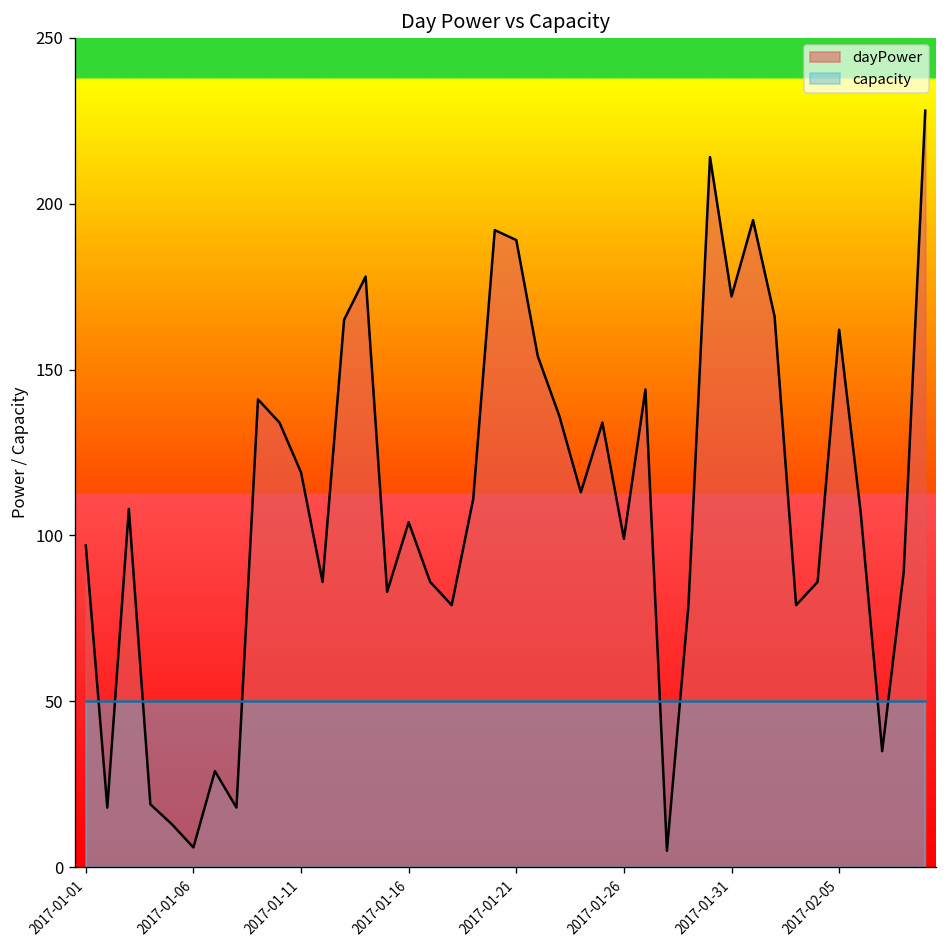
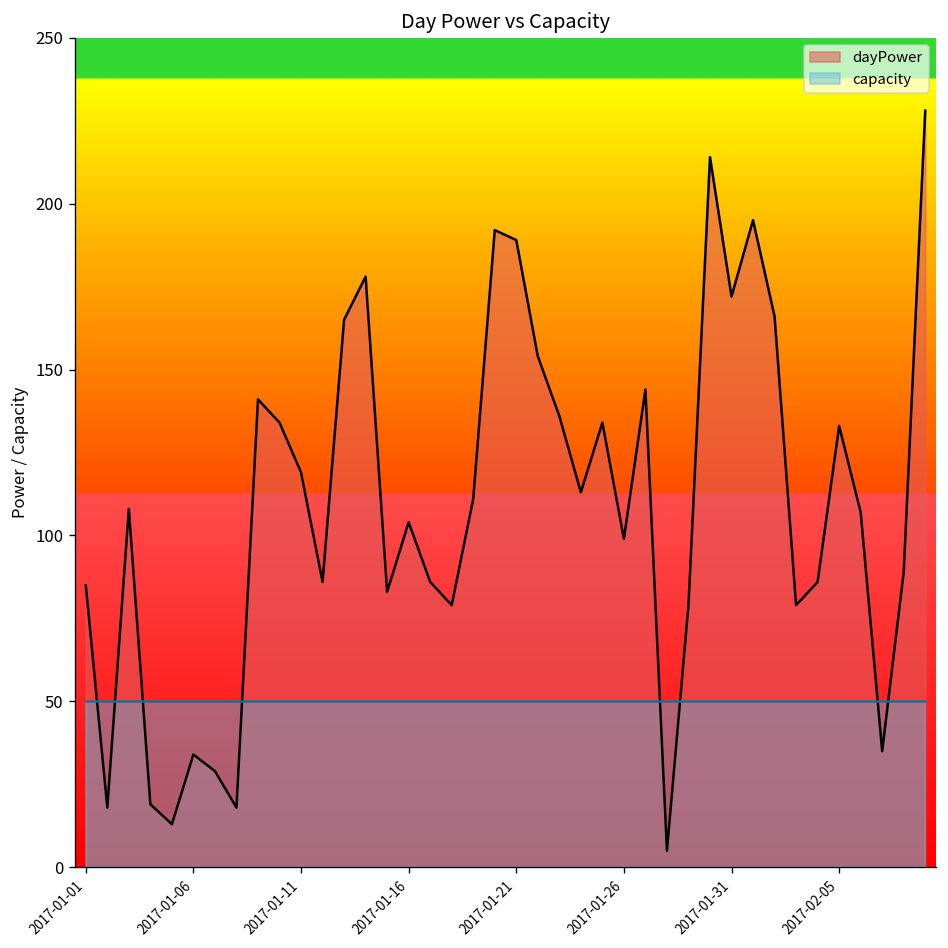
dayPower, 2017-01-01: 97 -> 85
dayPower, 2017-01-06: 6 -> 34
dayPower, 2017-02-05: 162 -> 133
